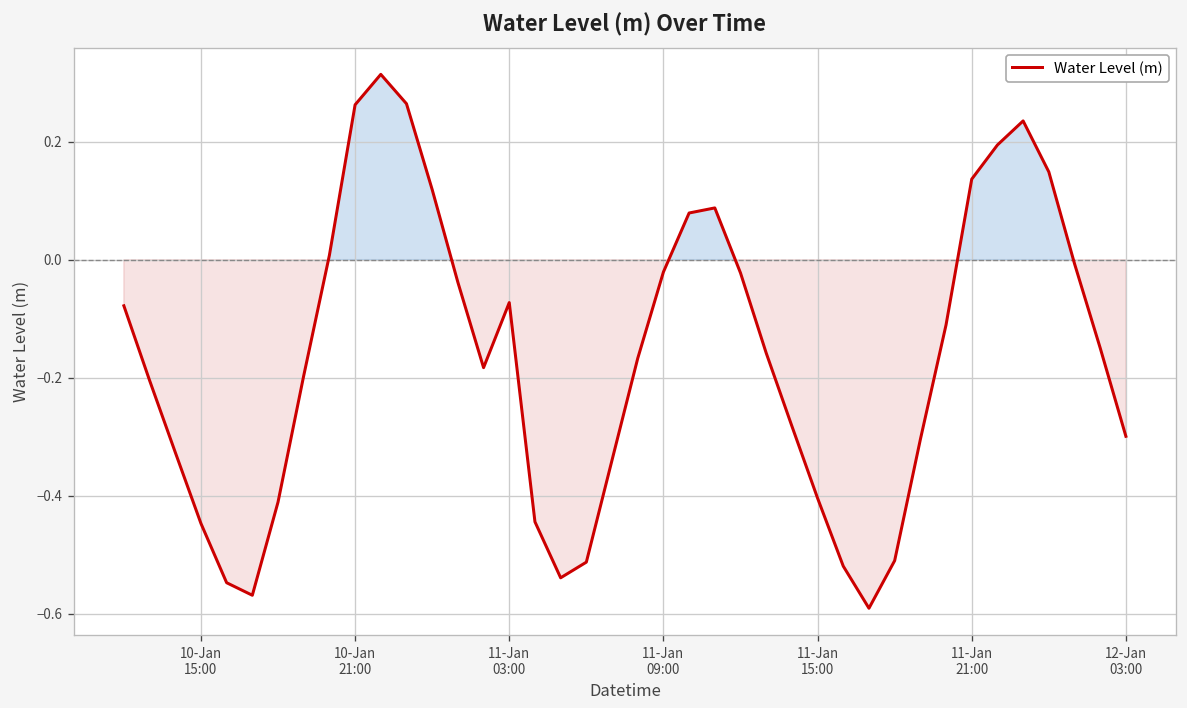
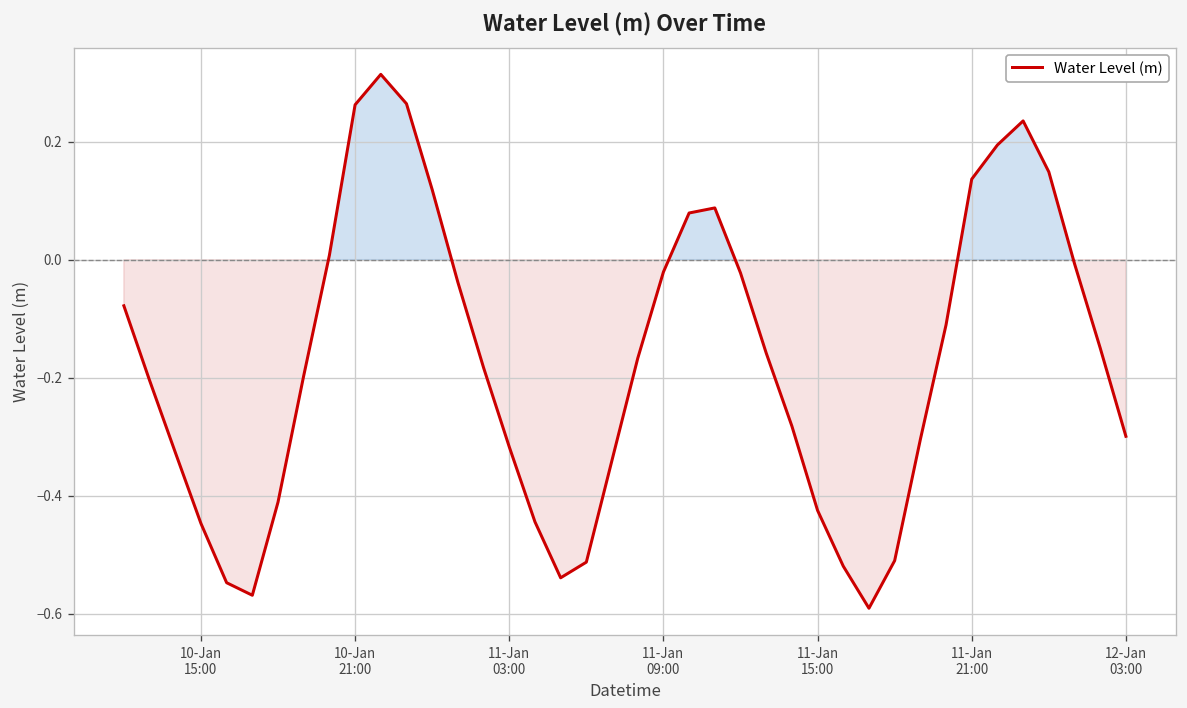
11-Jan 03:00: -0.07 -> -0.32
11-Jan 15:00: -0.40 -> -0.42
